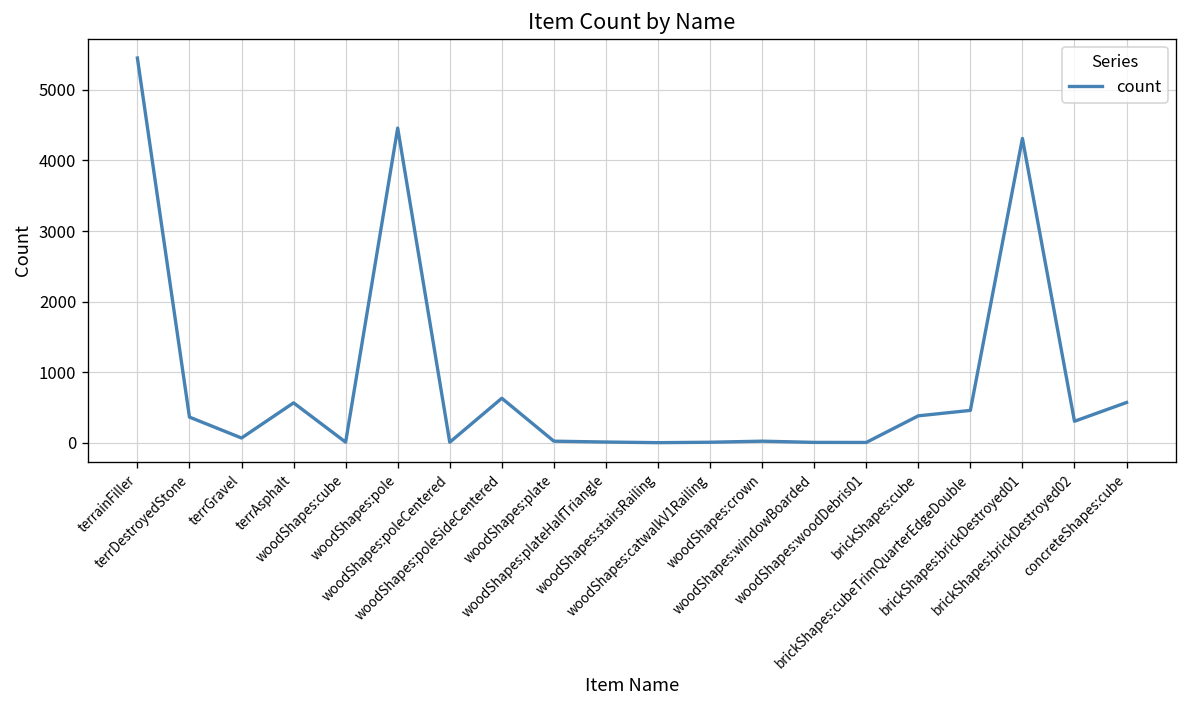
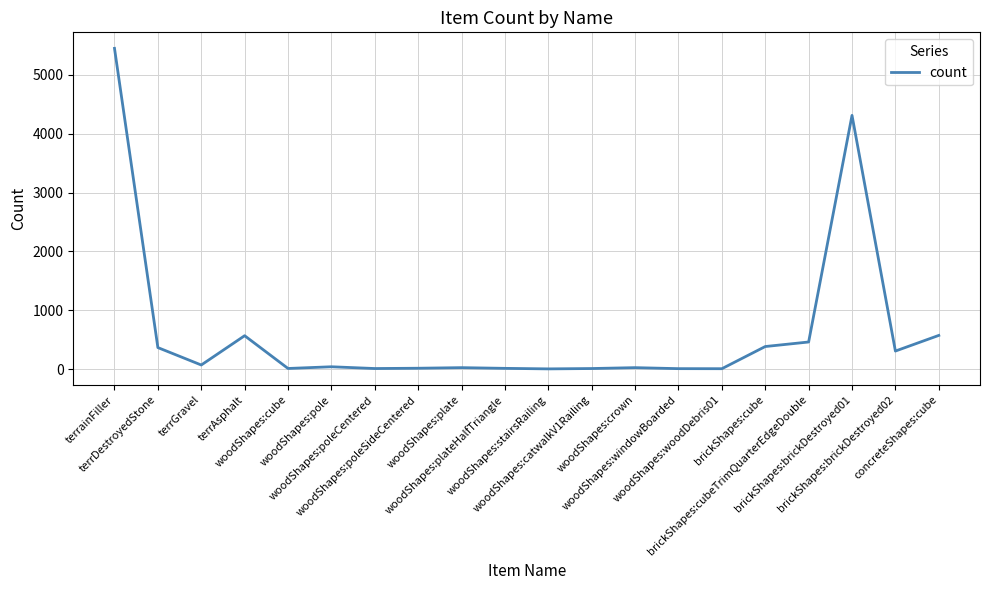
woodShapes:pole: 4500 -> 0
woodShapes:poleSideCentered: 600 -> 0
